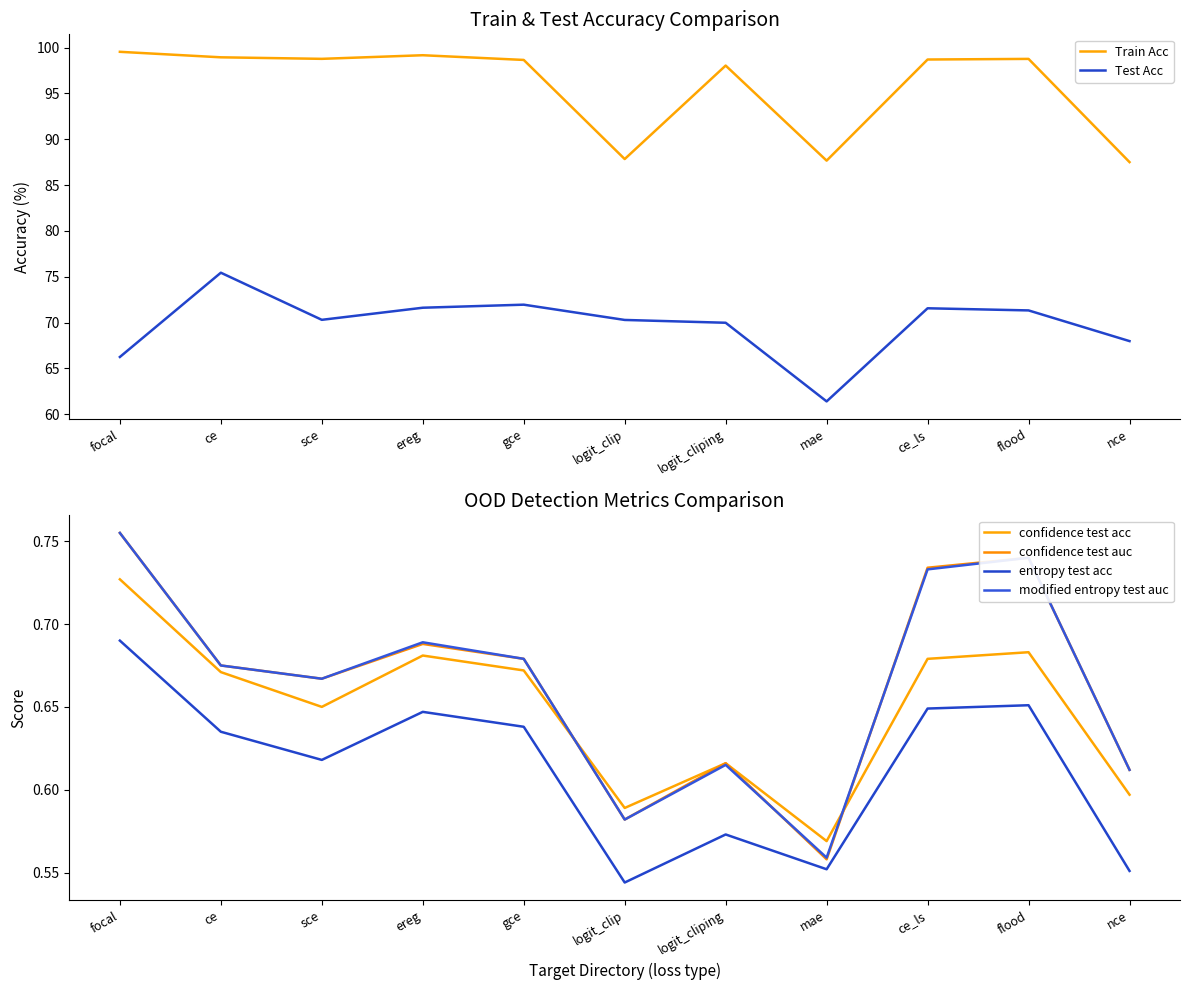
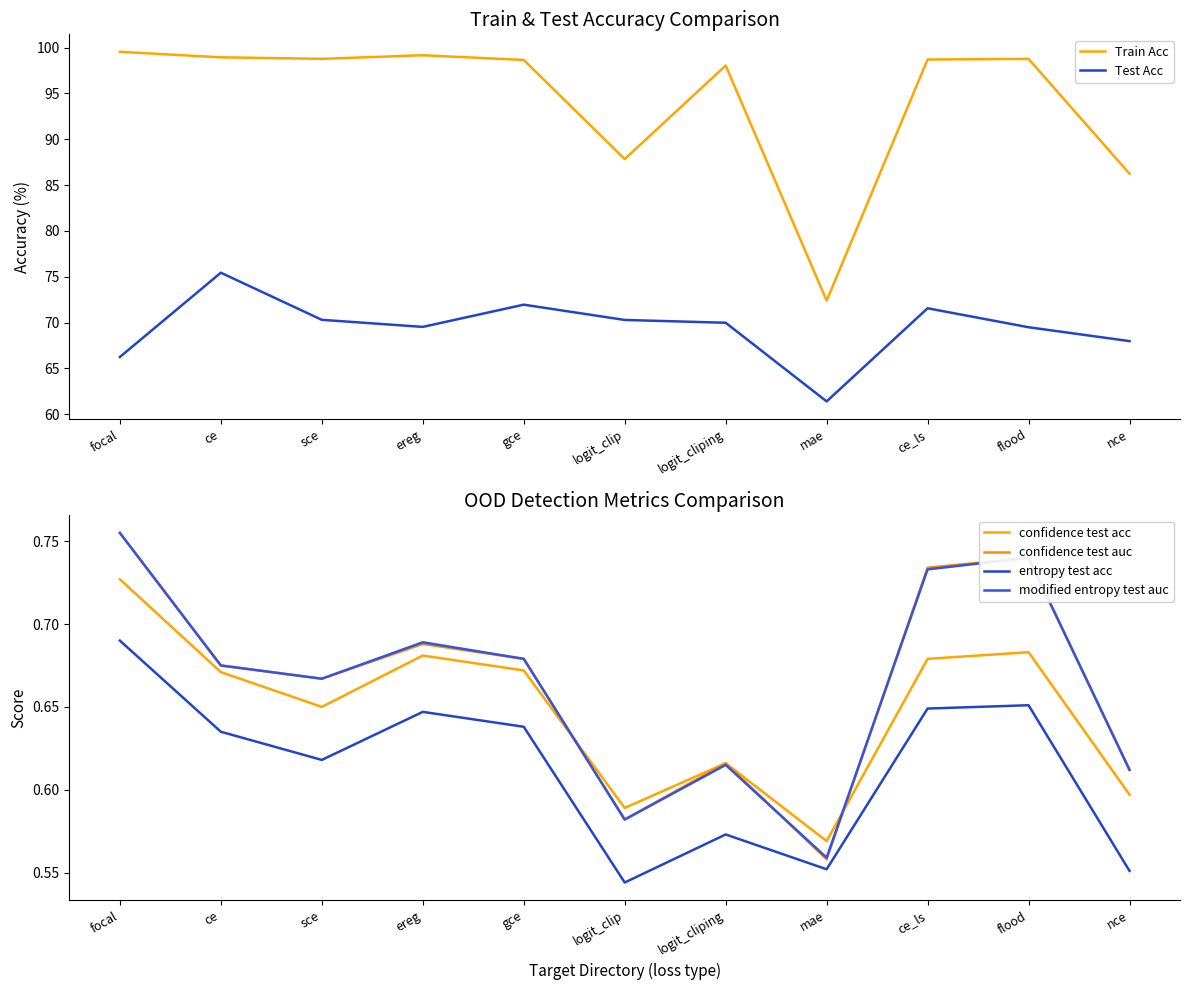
Train & Test Accuracy Comparison, Test Acc, ereg: 72 -> 70
Train & Test Accuracy Comparison, Train Acc, mae: 88 -> 72
Train & Test Accuracy Comparison, Test Acc, flood: 71 -> 69
Train & Test Accuracy Comparison, Train Acc, nce: 88 -> 86
